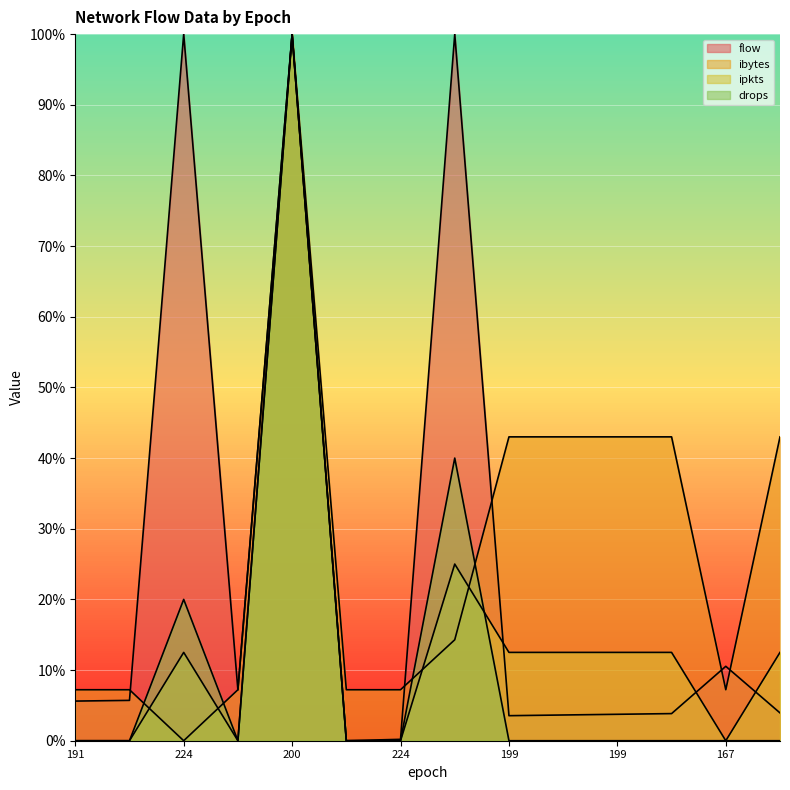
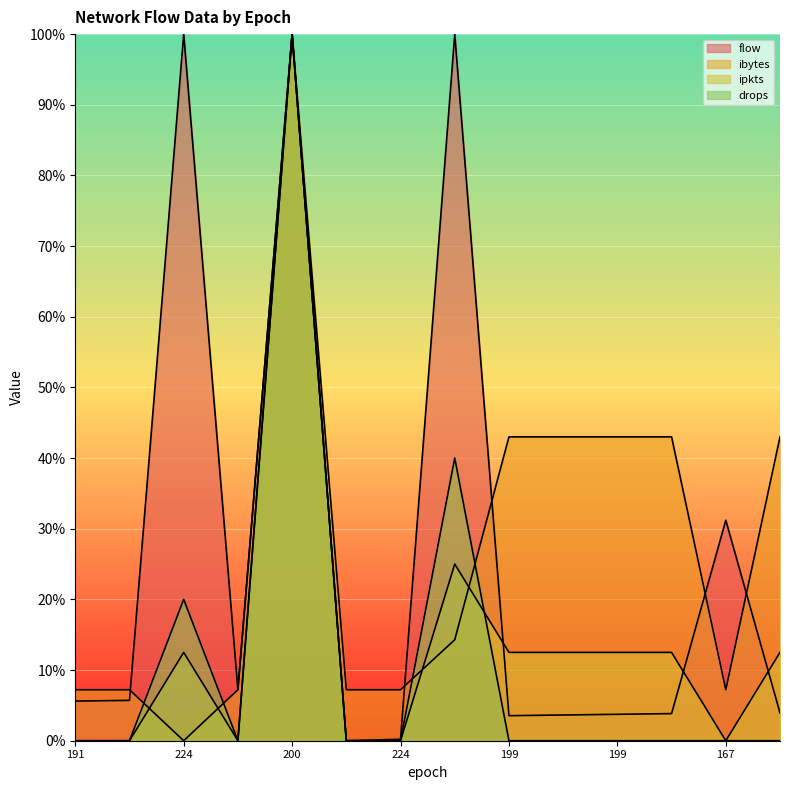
flow, 167: 11% -> 31%
